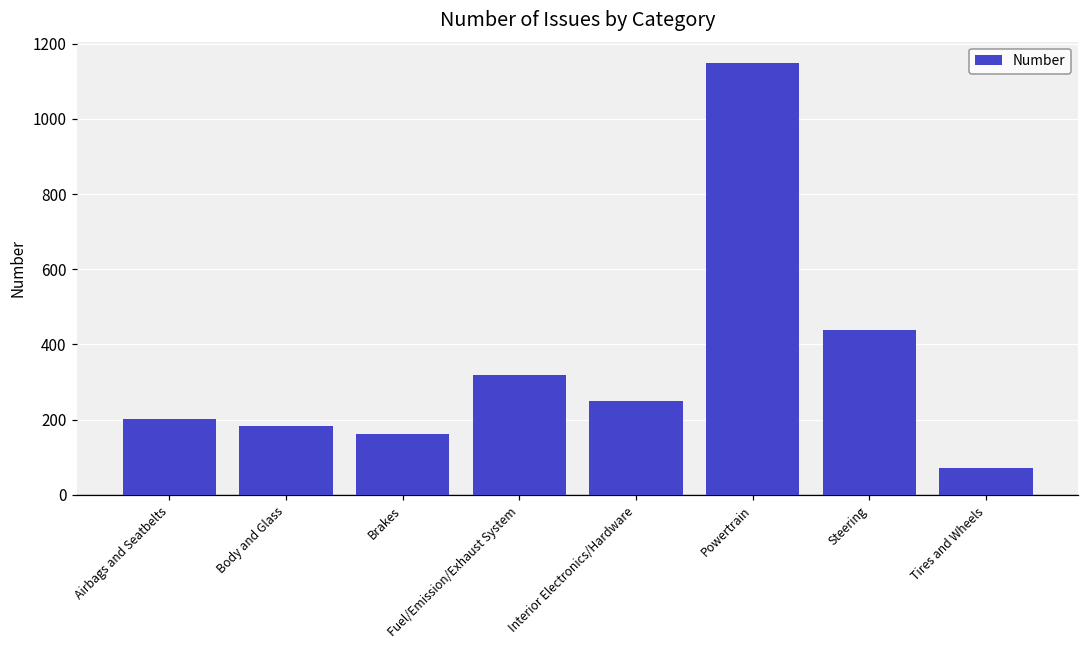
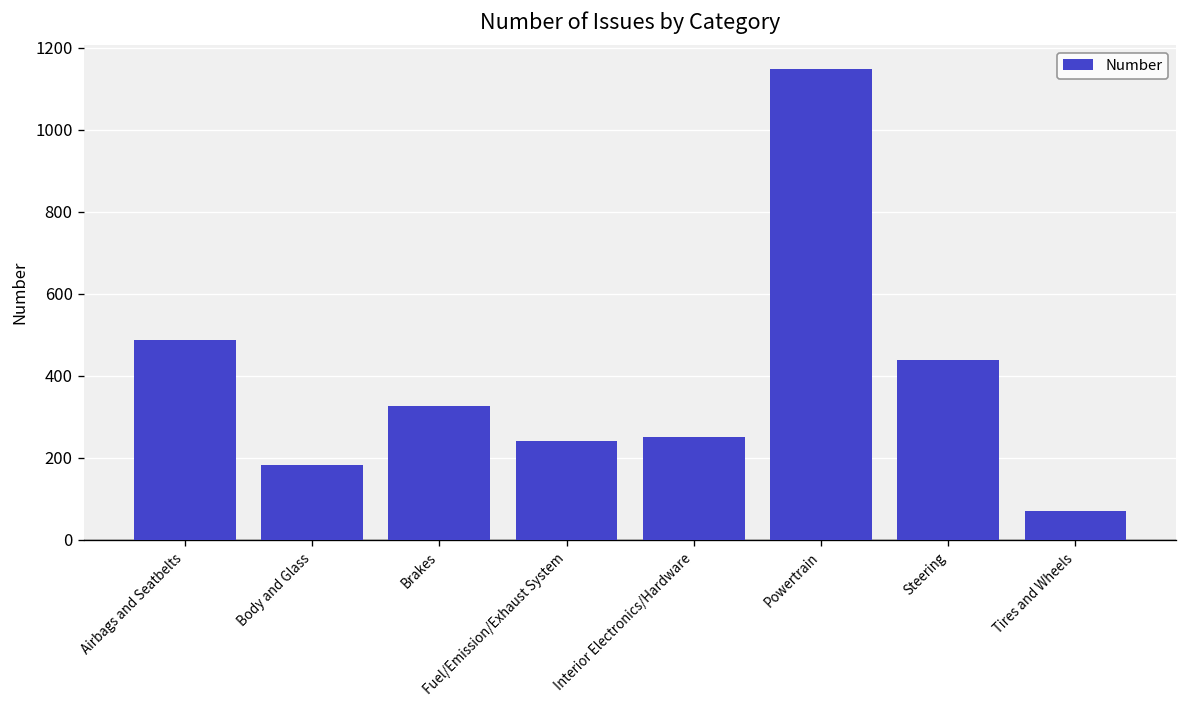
Airbags and Seatbelts: 200 -> 490
Brakes: 160 -> 330
Fuel/Emission/Exhaust System: 320 -> 240
